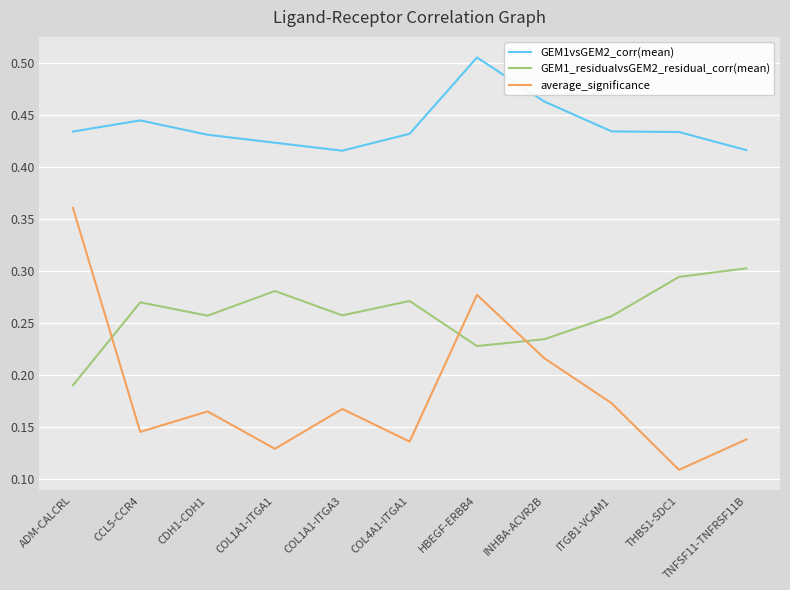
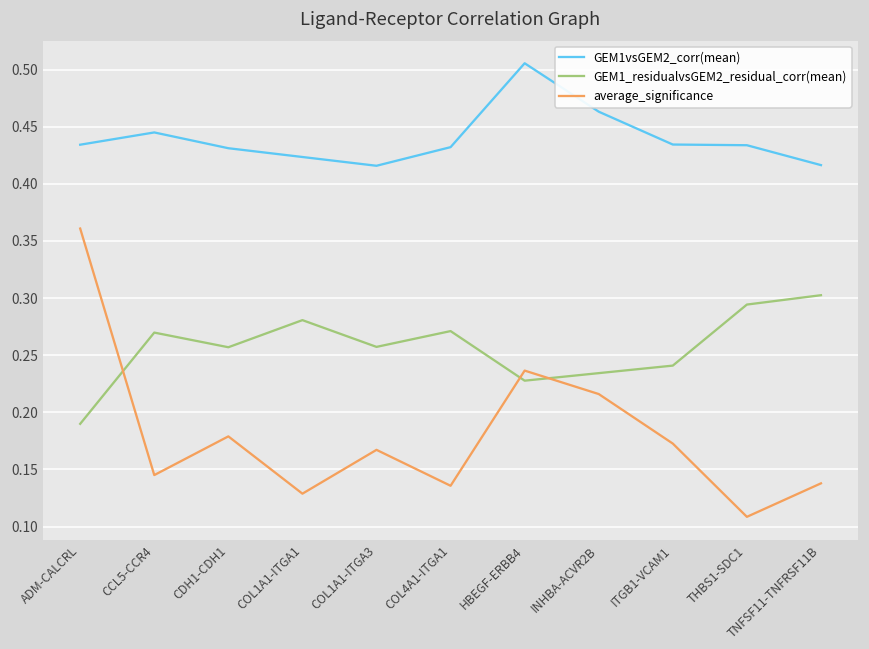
average_significance, CDH1-CDH1: 0.165 -> 0.179
average_significance, HBEGF-ERBB4: 0.277 -> 0.237
GEM1_residualvsGEM2_residual_corr(mean), ITGB1-VCAM1: 0.257 -> 0.241
